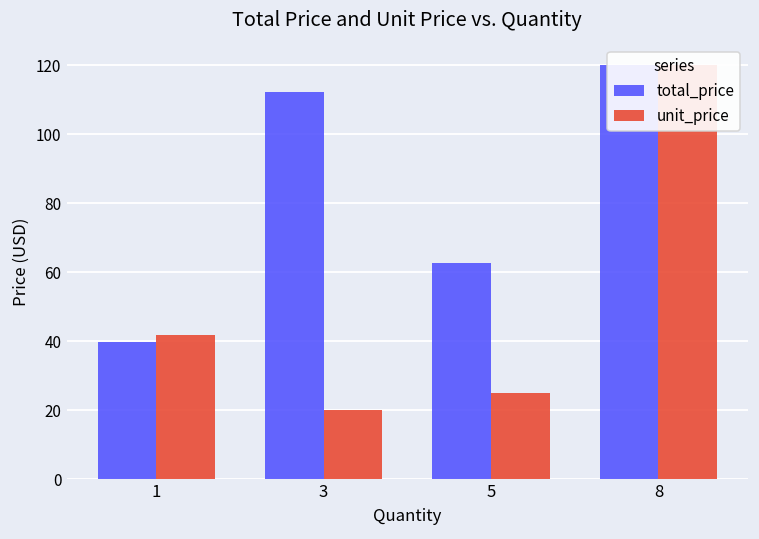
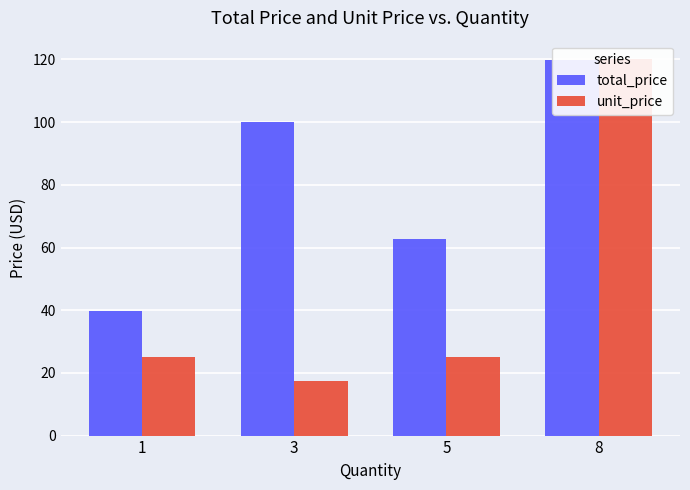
unit_price, 1: 42 -> 25
total_price, 3: 112 -> 100
unit_price, 3: 20 -> 17
